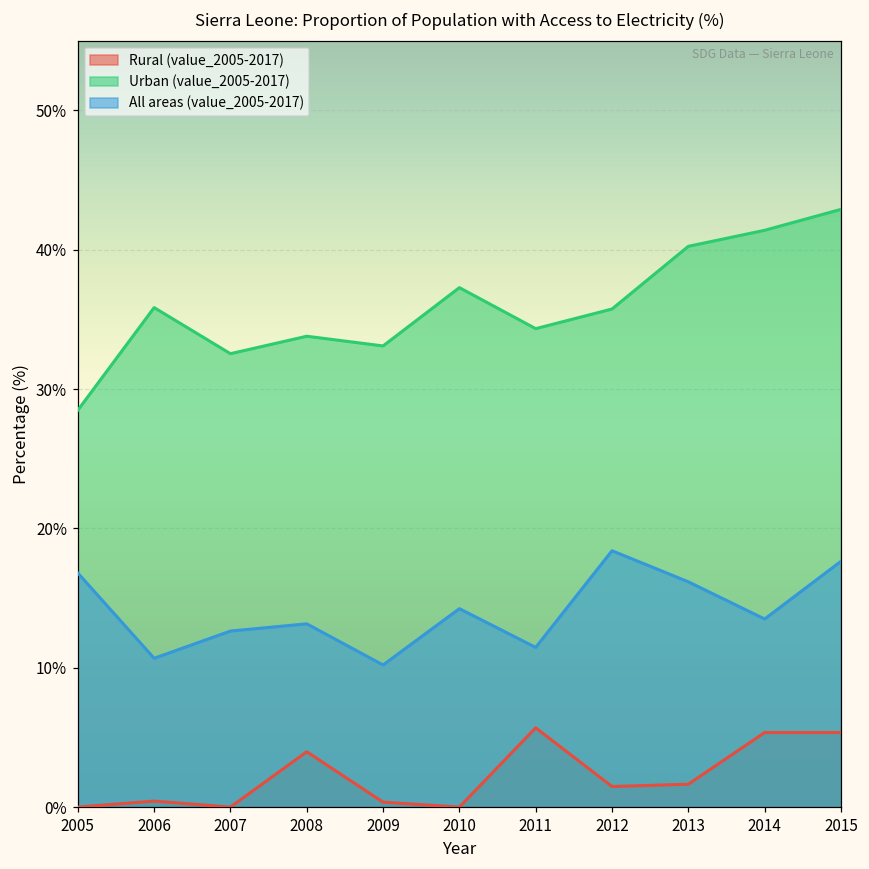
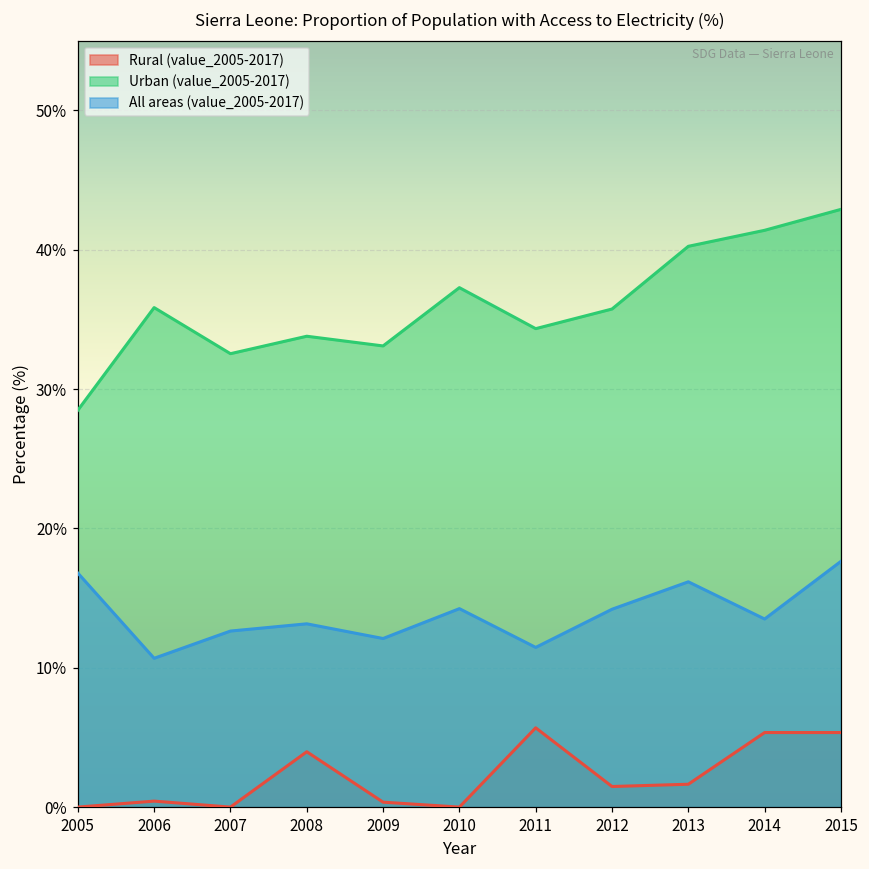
All areas (value_2005-2017), 2009: 10.2% -> 12.1%
All areas (value_2005-2017), 2012: 18.4% -> 14.2%
